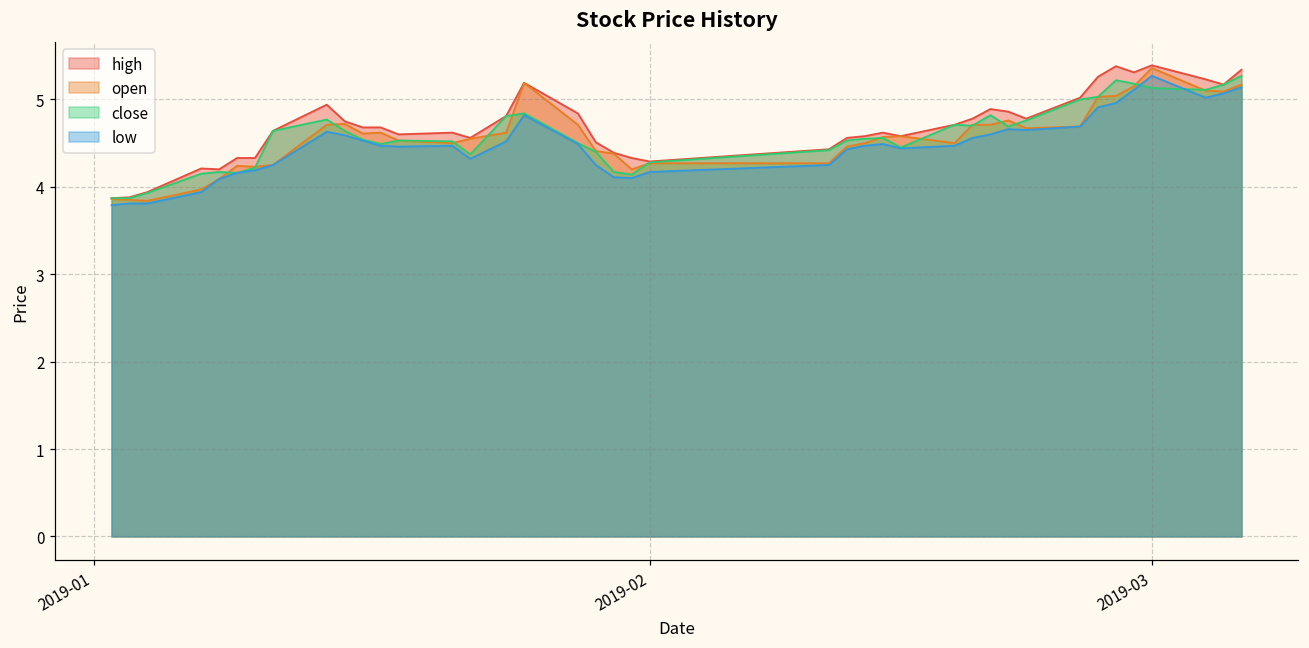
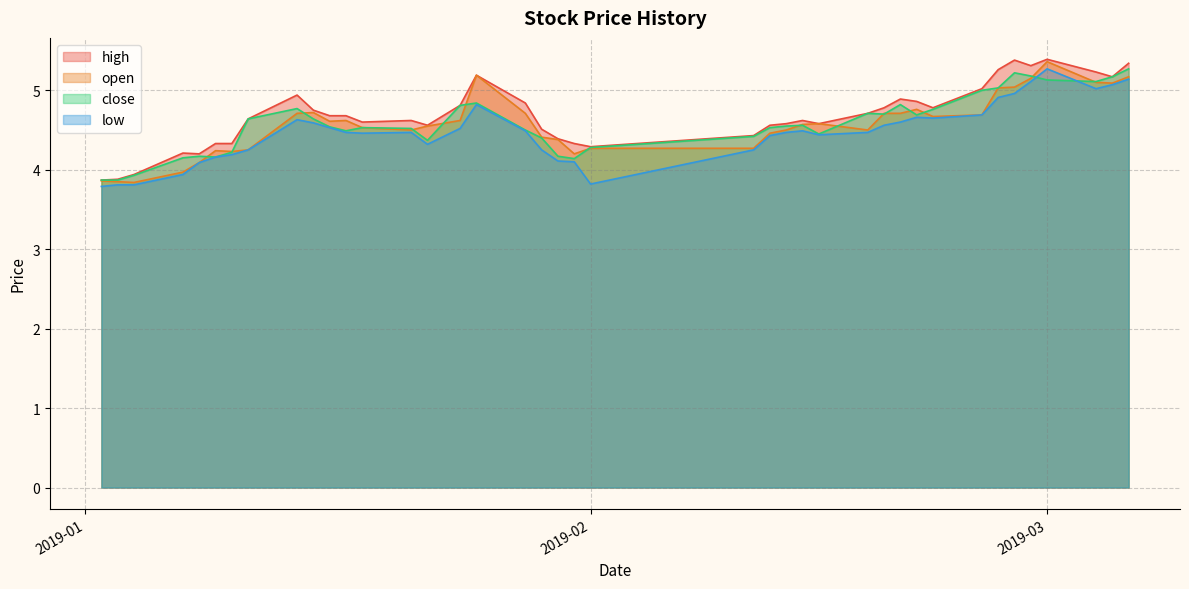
low, 2019-02: 4.2 -> 3.8
